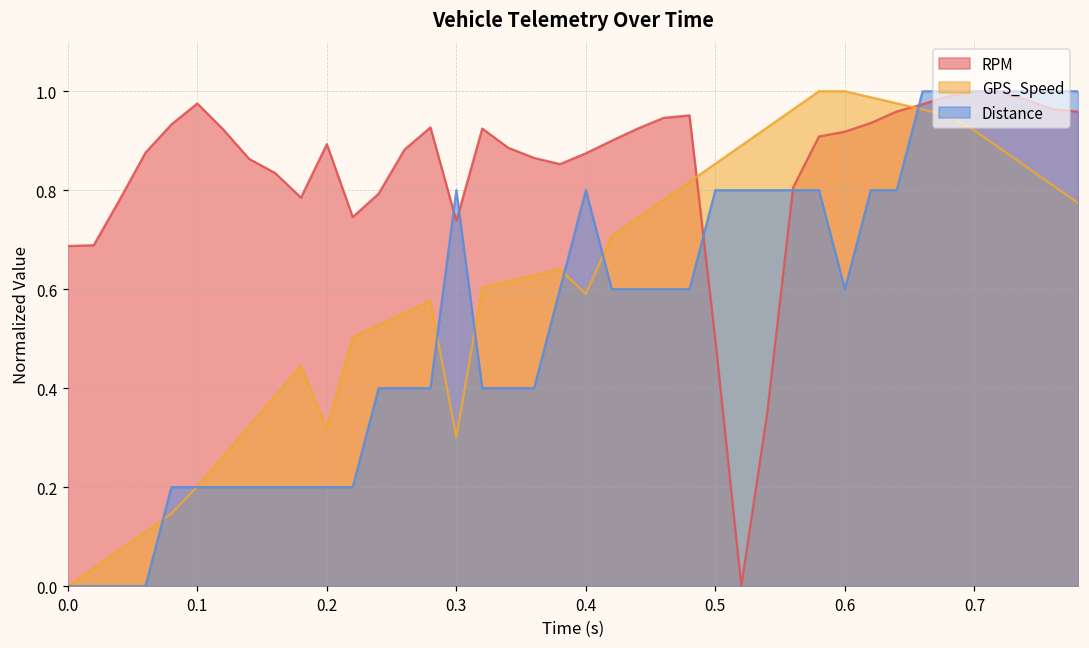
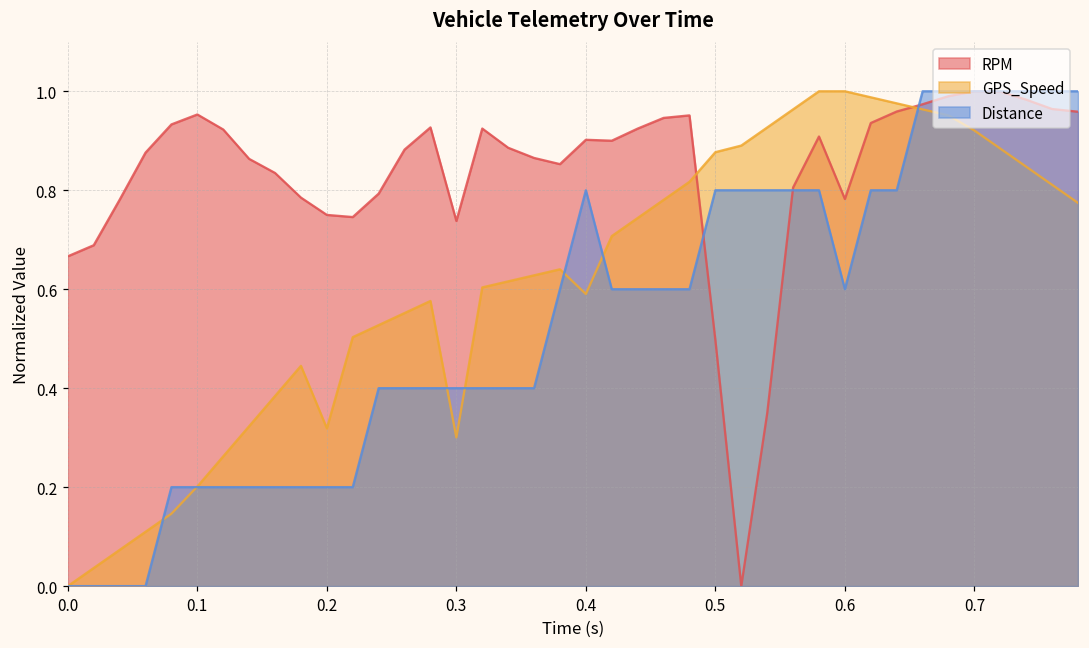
RPM, 0.0: 0.69 -> 0.67
RPM, 0.1: 0.98 -> 0.95
RPM, 0.2: 0.89 -> 0.75
Distance, 0.3: 0.80 -> 0.40
RPM, 0.4: 0.87 -> 0.90
GPS_Speed, 0.5: 0.85 -> 0.88
RPM, 0.6: 0.92 -> 0.78
